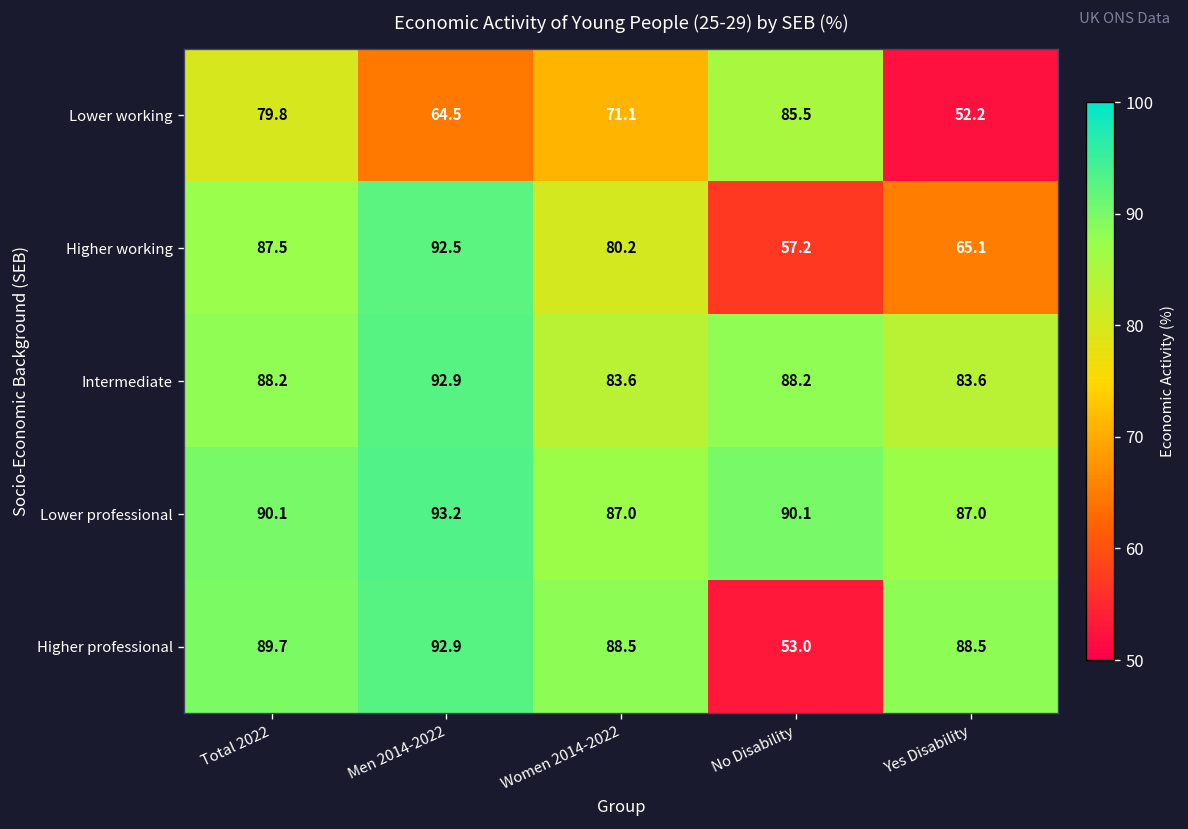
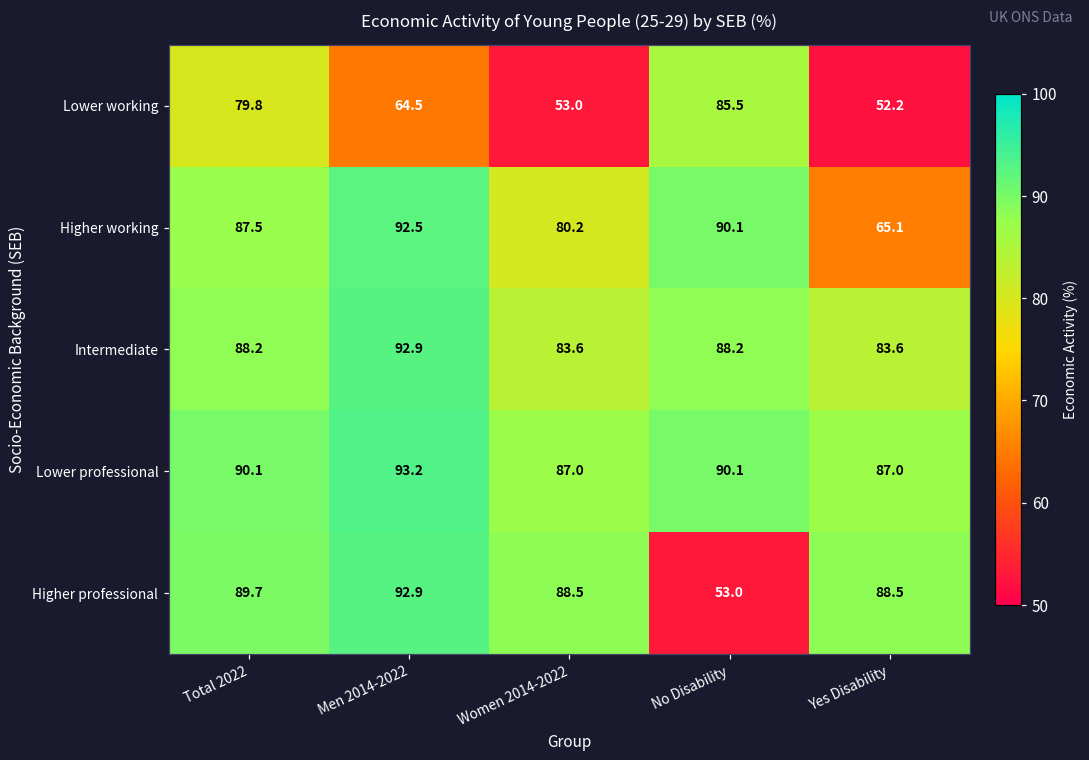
Lower working, Women 2014-2022: 71.1 -> 53.0
Higher working, No Disability: 57.2 -> 90.1
